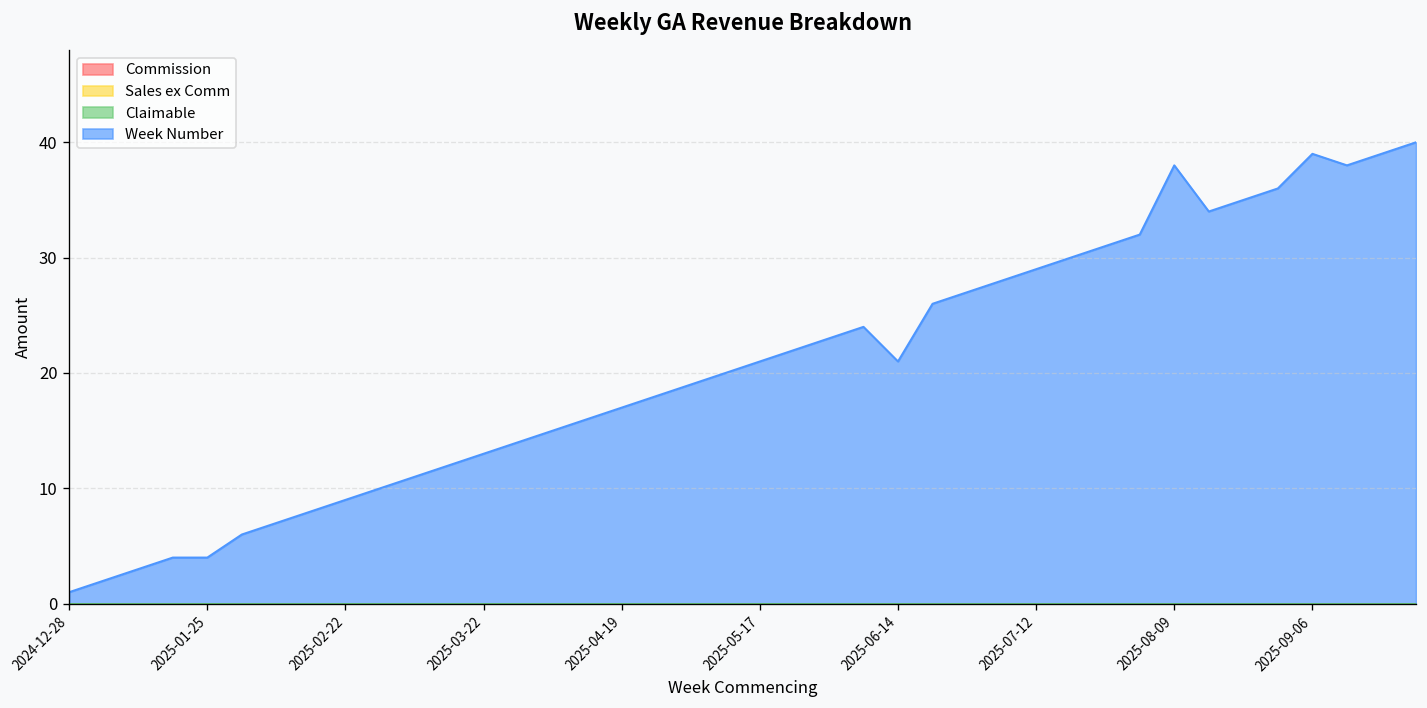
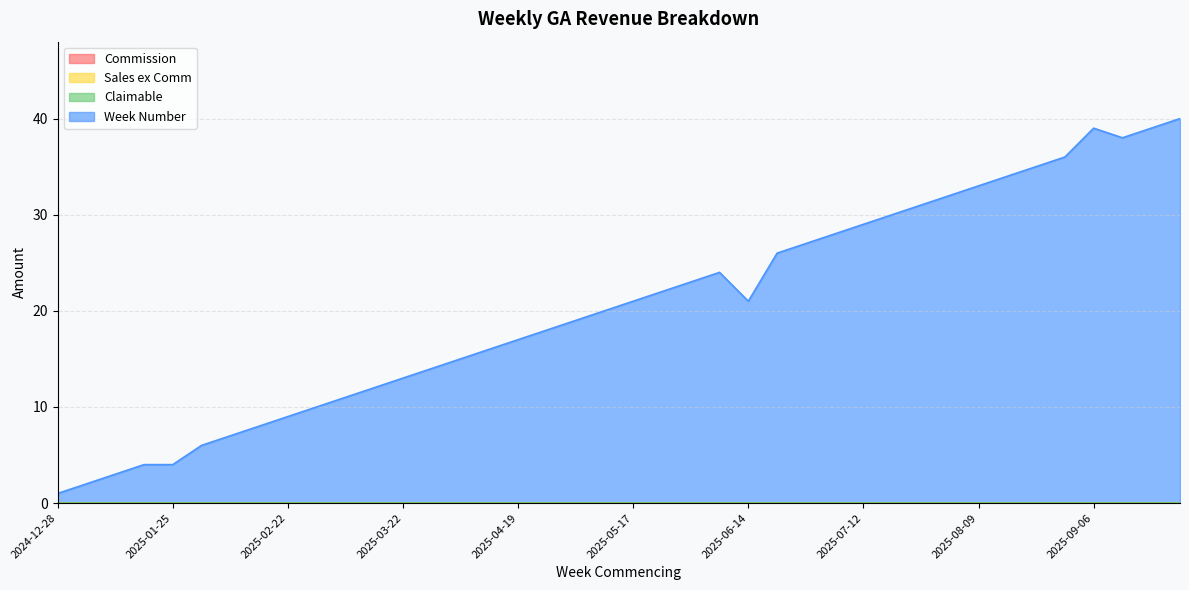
Week Number, 2025-08-09: 38 -> 33
